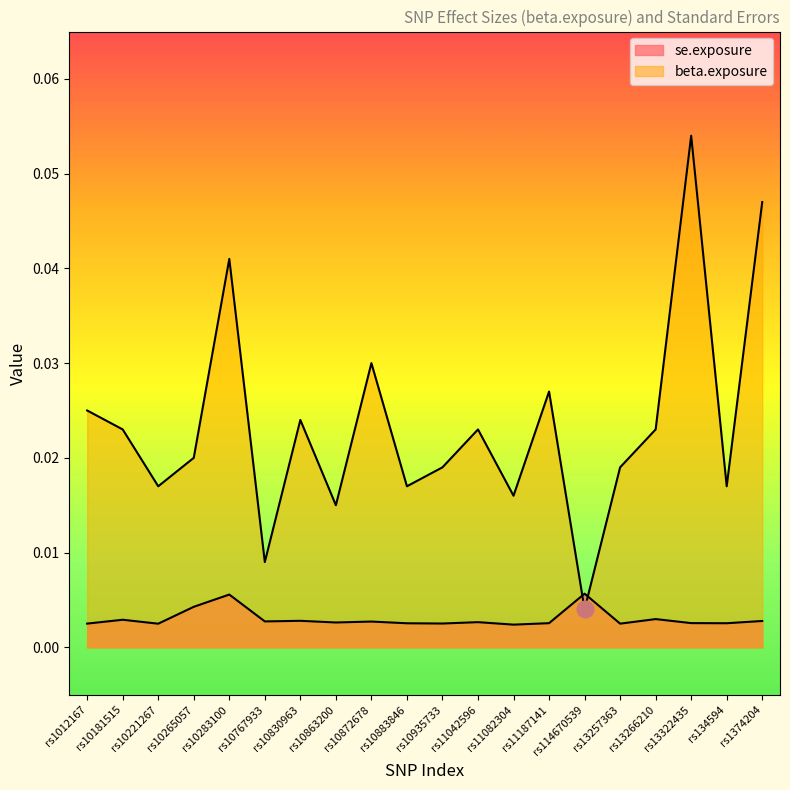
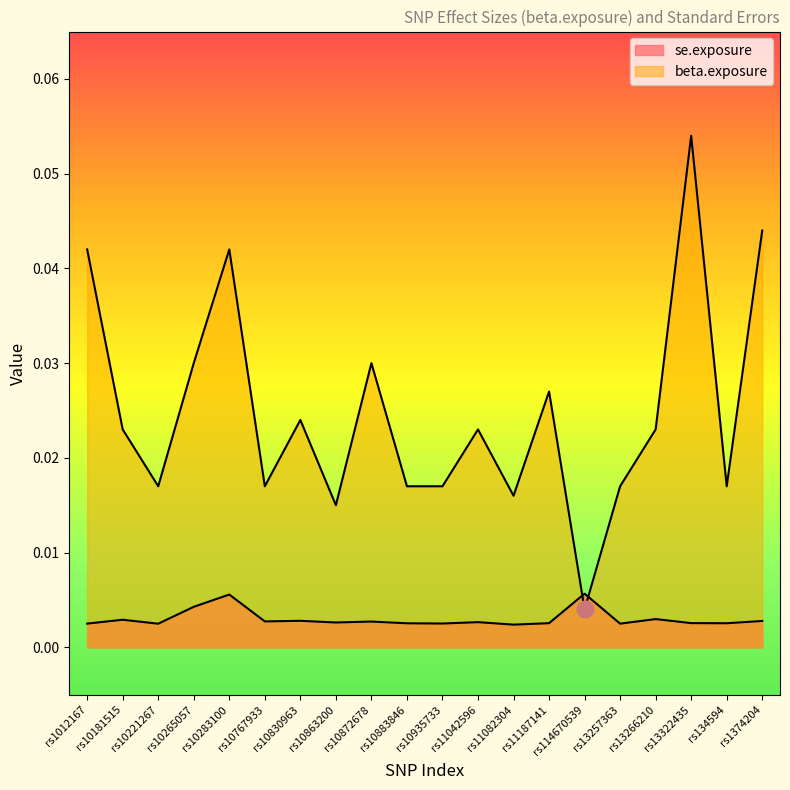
beta.exposure, rs1012167: 0.025 -> 0.042
beta.exposure, rs10265057: 0.02 -> 0.03
beta.exposure, rs10283100: 0.041 -> 0.042
beta.exposure, rs10767933: 0.009 -> 0.017
beta.exposure, rs10935733: 0.019 -> 0.017
beta.exposure, rs13257363: 0.019 -> 0.017
beta.exposure, rs1374204: 0.047 -> 0.044
